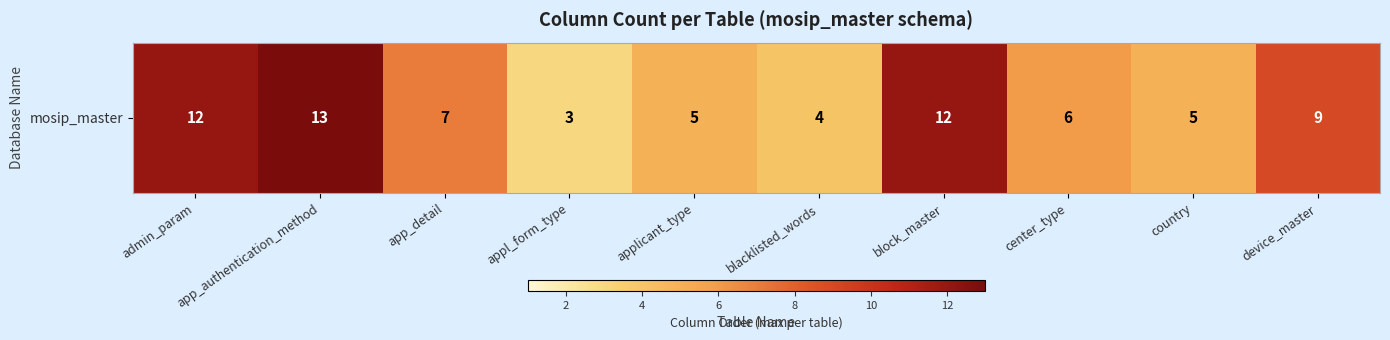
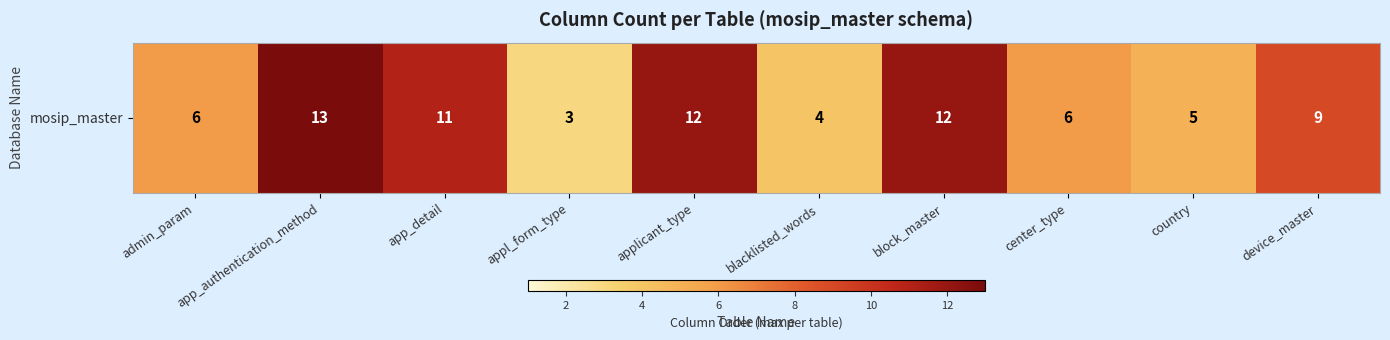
mosip_master, admin_param: 12 -> 6
mosip_master, app_detail: 7 -> 11
mosip_master, applicant_type: 5 -> 12
